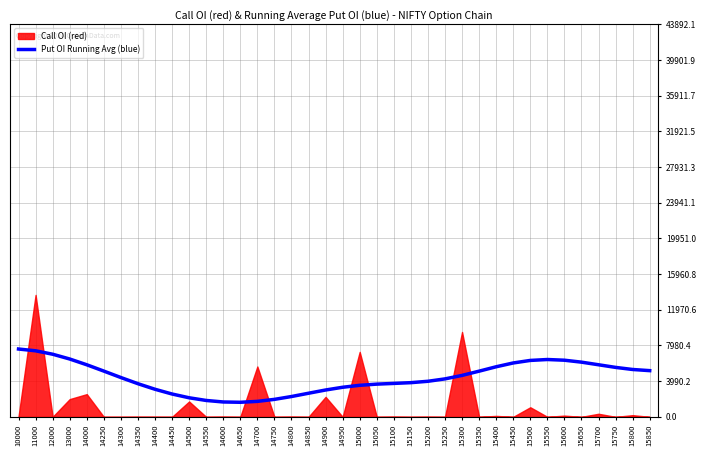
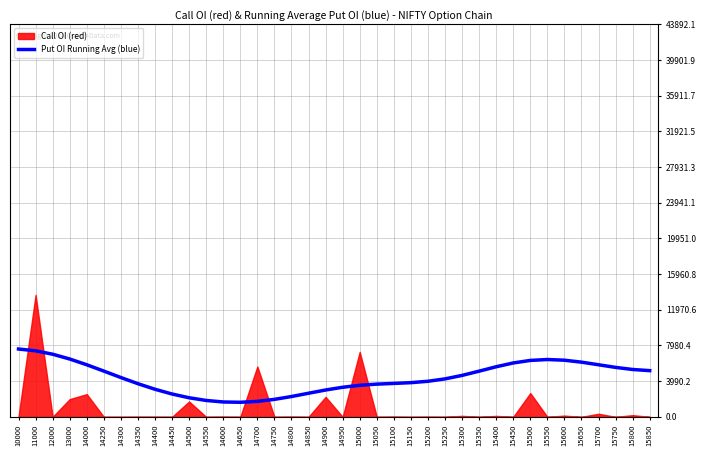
Call OI (red), 15300: 9000 -> 0
Call OI (red), 15500: 1000 -> 3000
